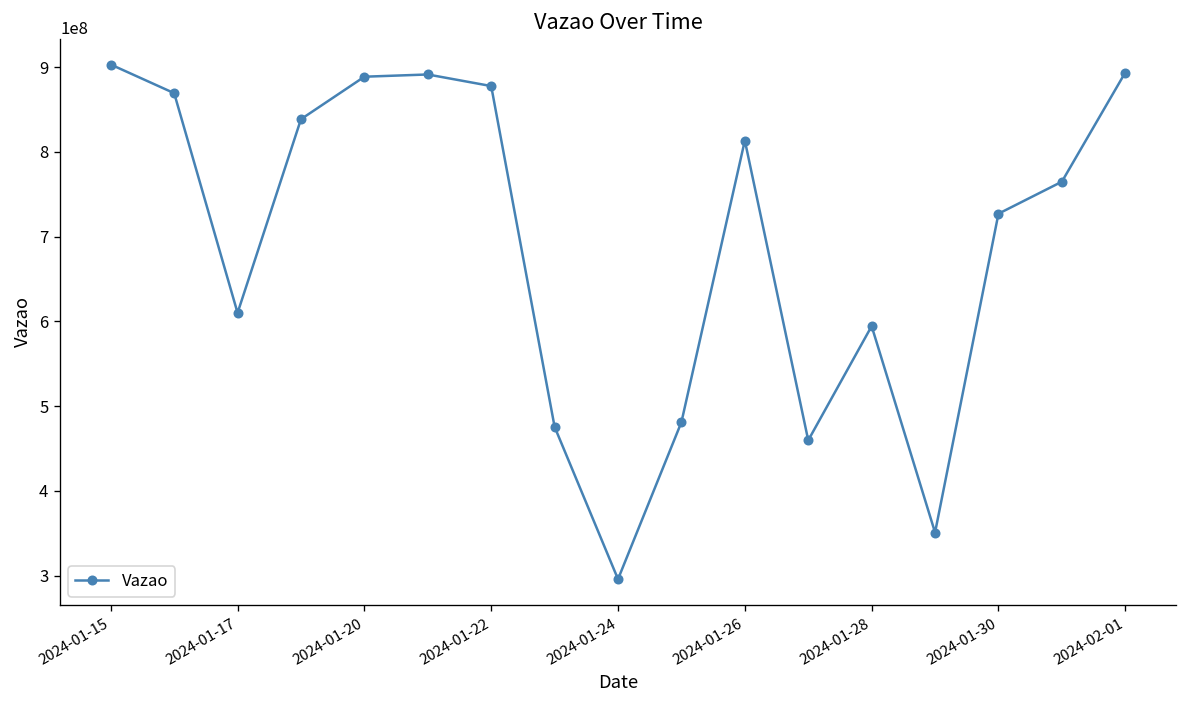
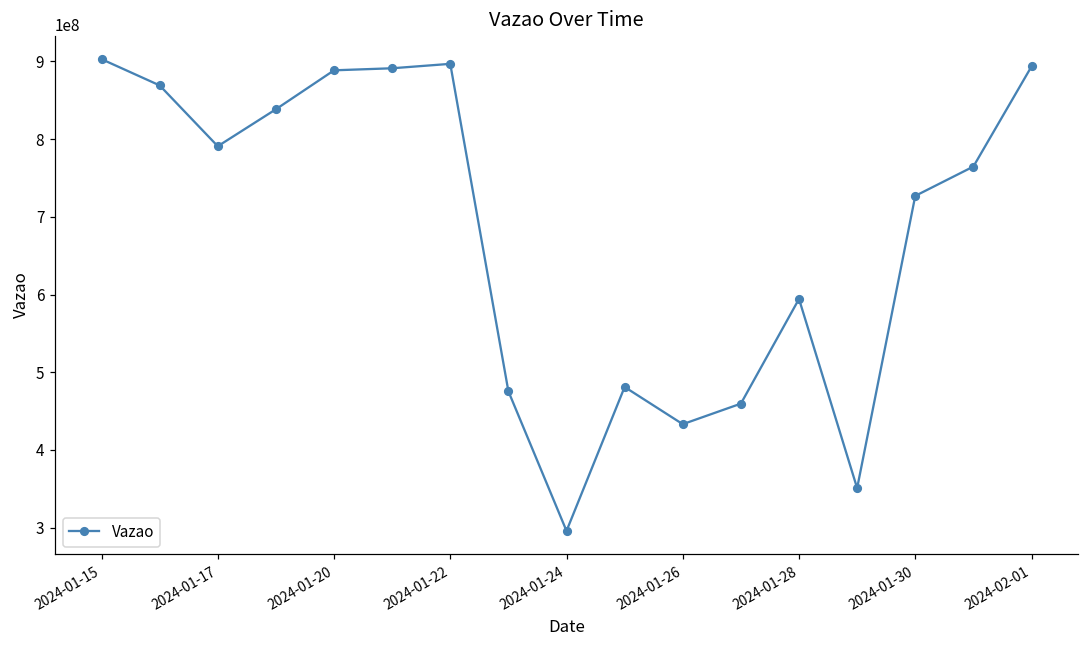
2024-01-17: 610000000 -> 790000000
2024-01-22: 880000000 -> 900000000
2024-01-26: 810000000 -> 430000000
